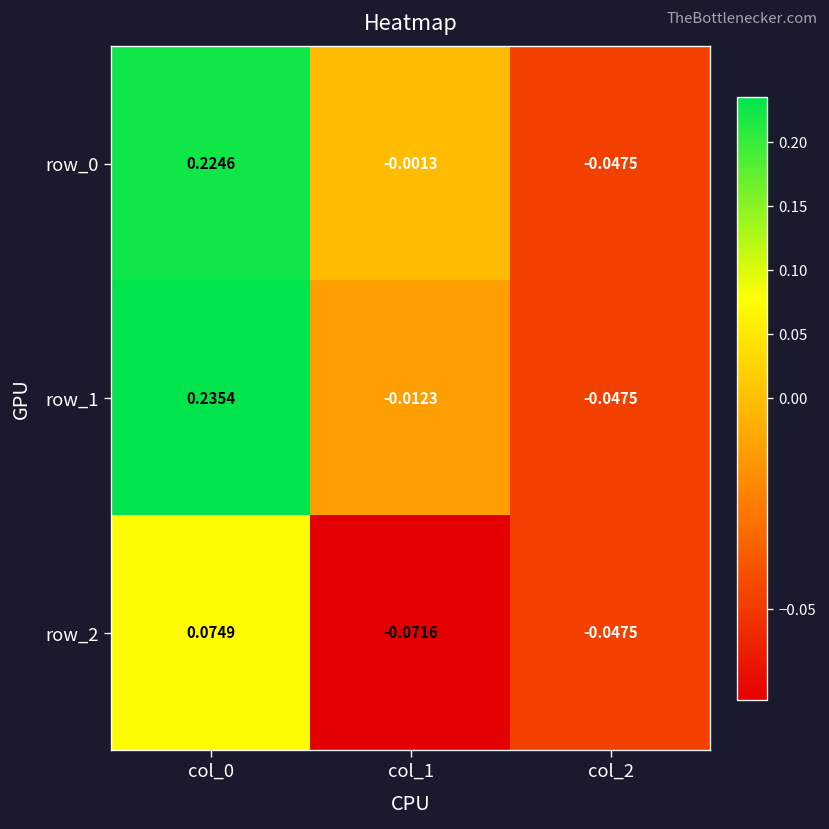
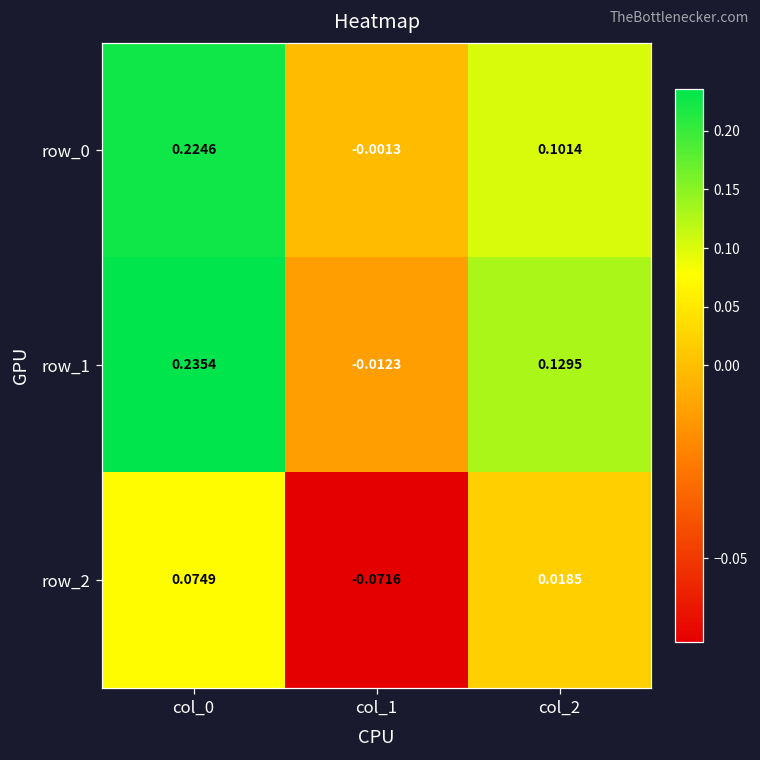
row_0, col_2: -0.0475 -> 0.1014
row_1, col_2: -0.0475 -> 0.1295
row_2, col_2: -0.0475 -> 0.0185
